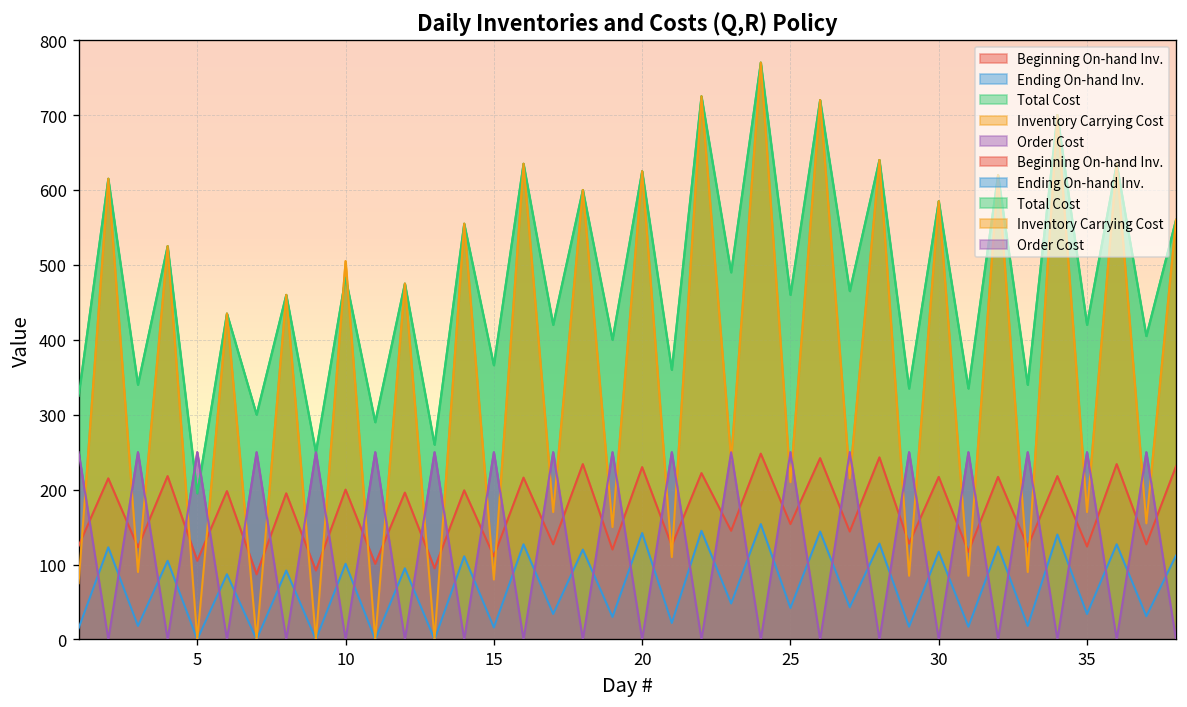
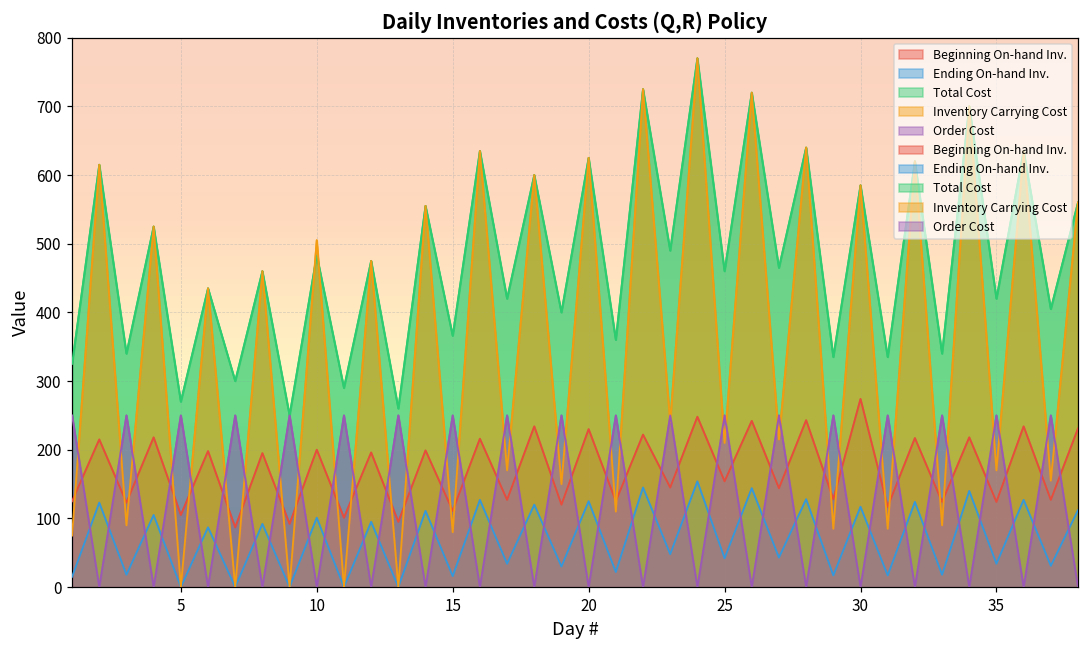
Total Cost, 5: 200 -> 270
Ending On-hand Inv., 20: 140 -> 130
Beginning On-hand Inv., 30: 220 -> 270
